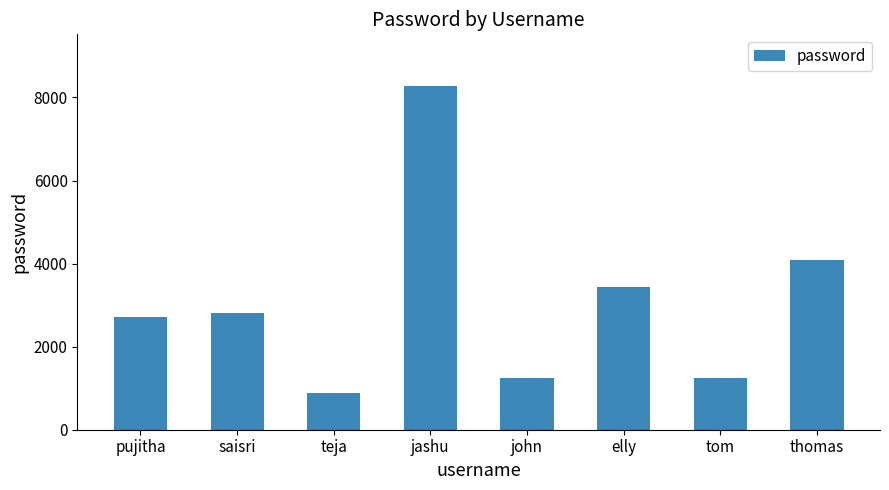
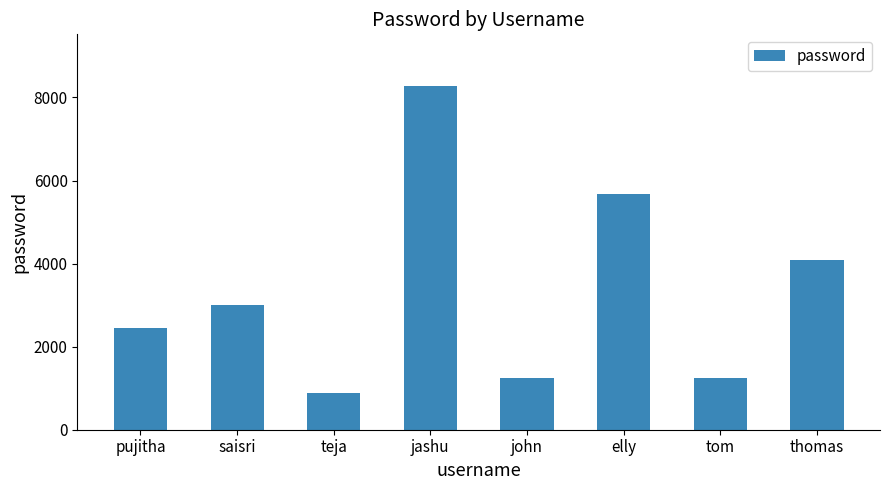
pujitha: 2700 -> 2500
saisri: 2800 -> 3000
elly: 3400 -> 5700
